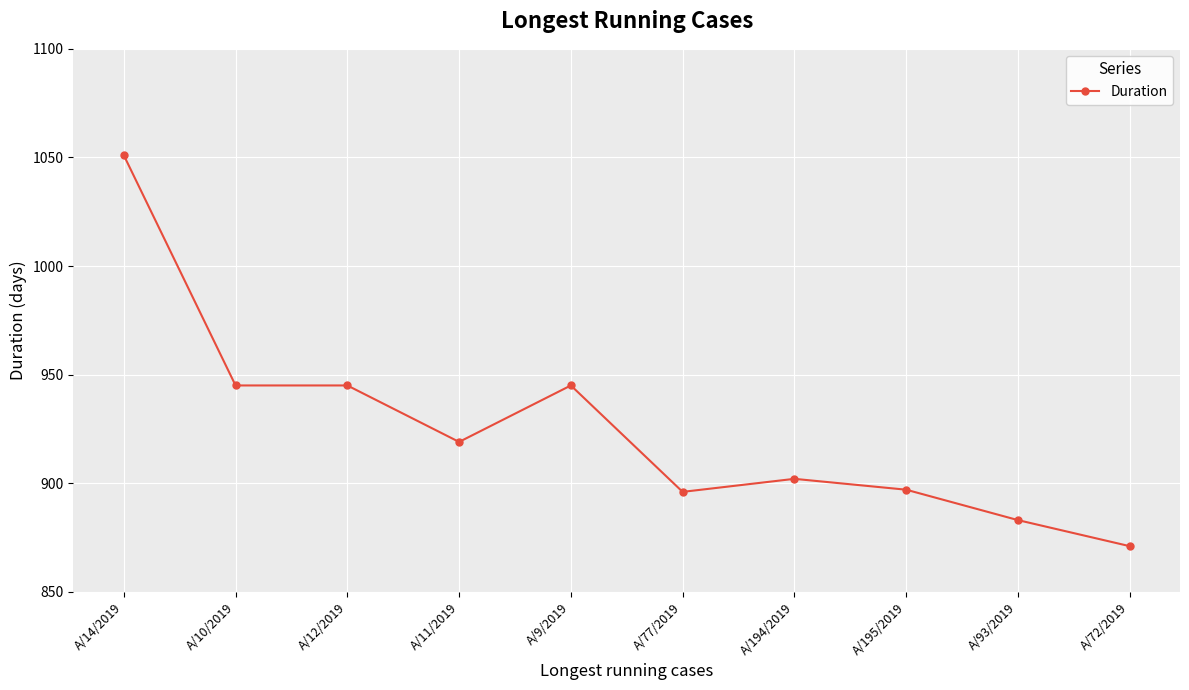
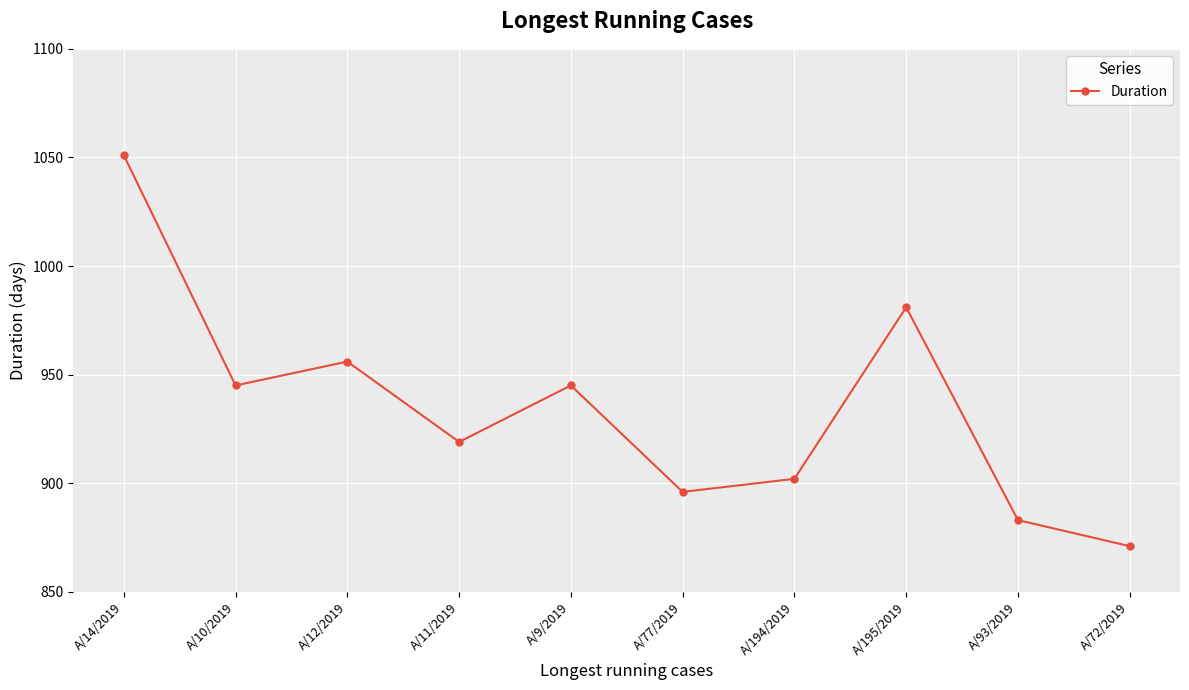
A/12/2019: 945 -> 956
A/195/2019: 897 -> 981
